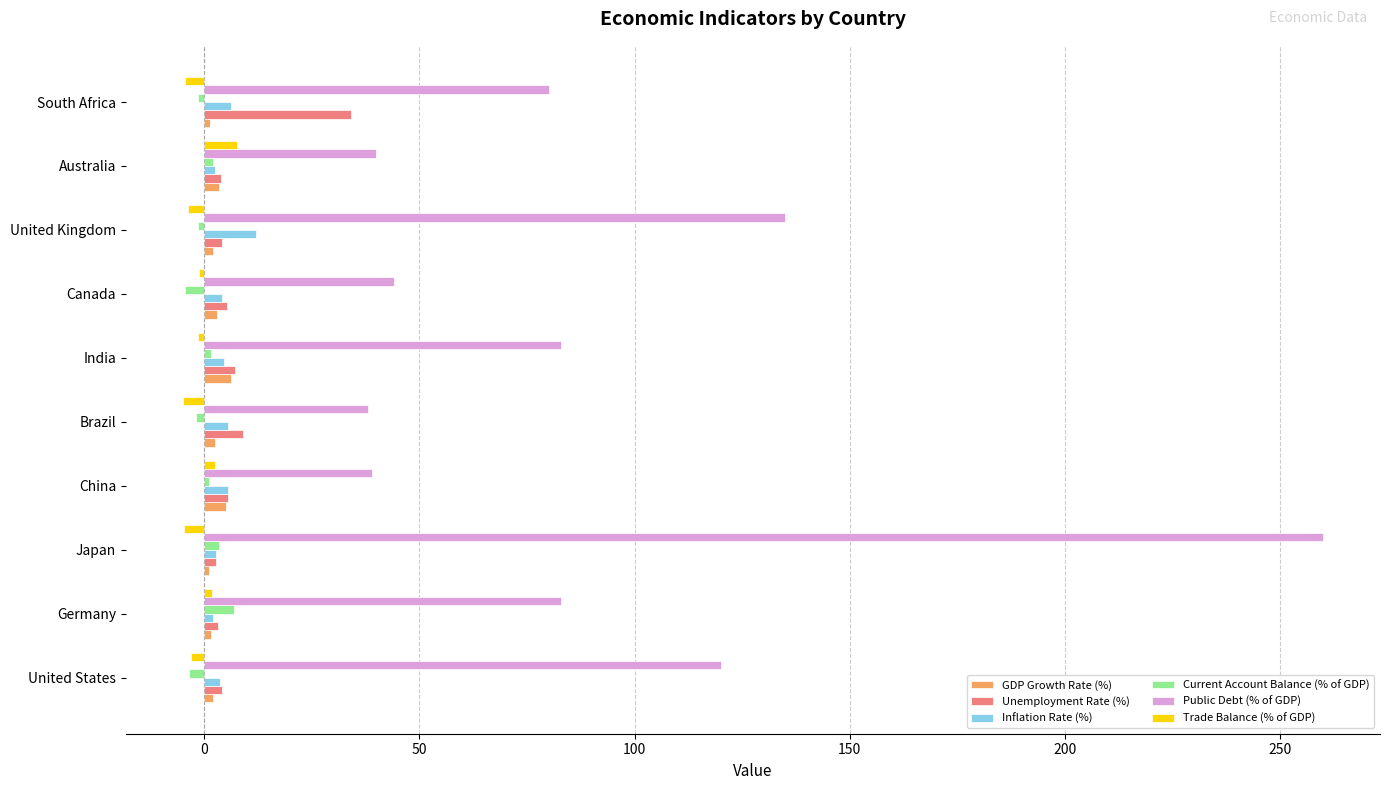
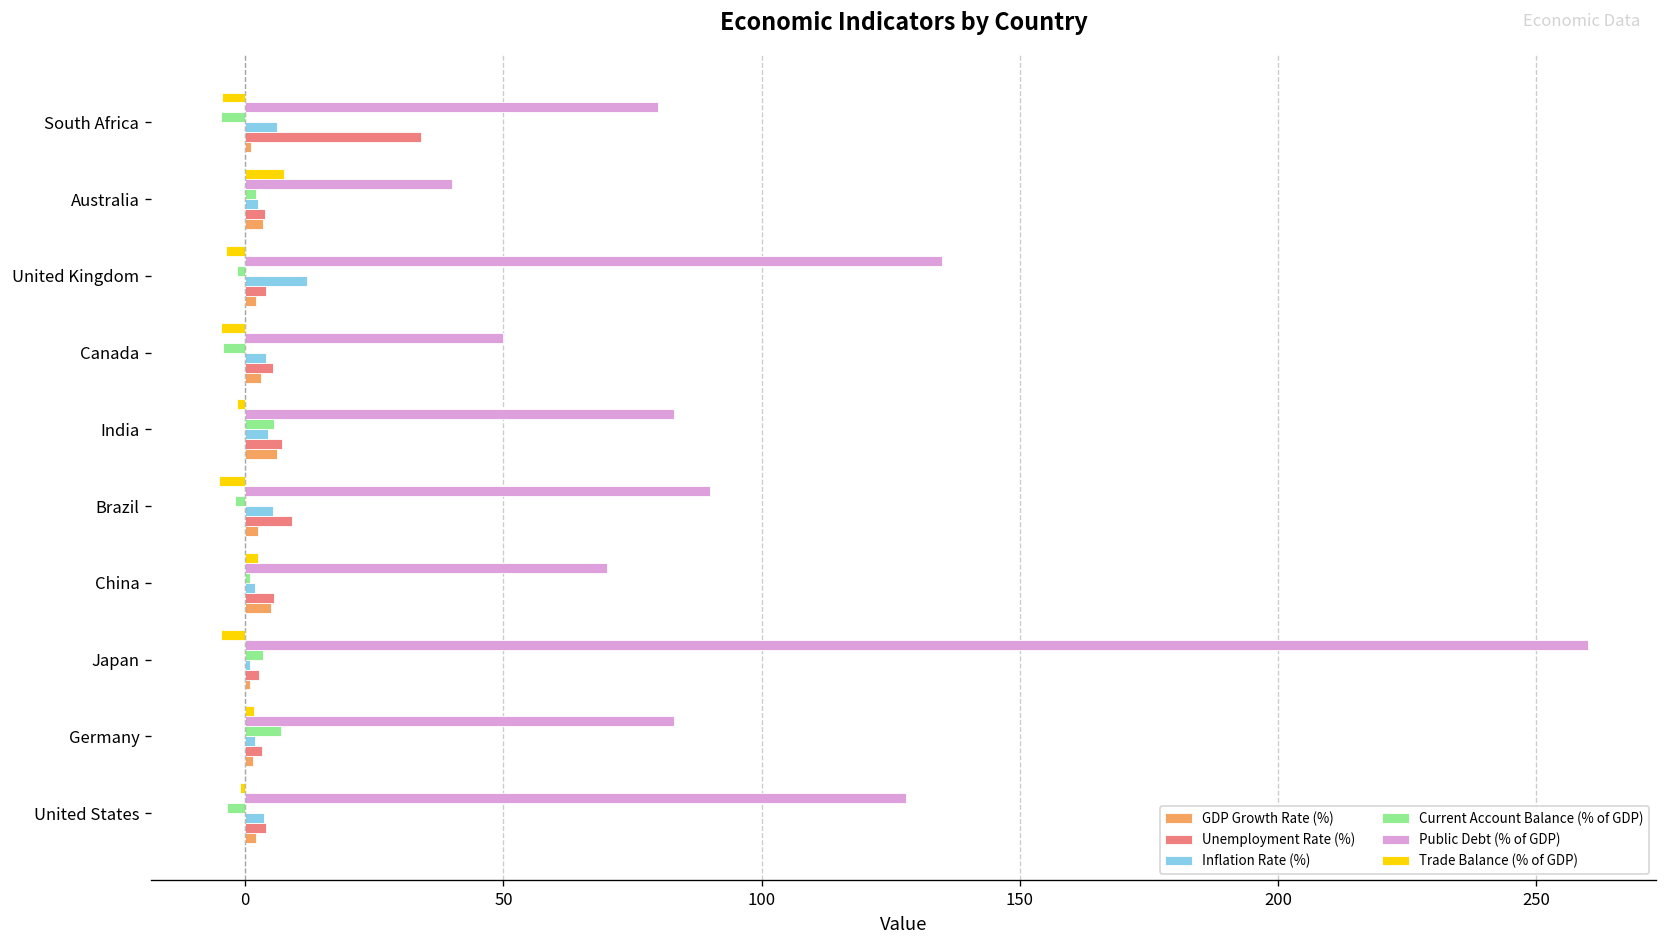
Current Account Balance (% of GDP), South Africa: -2 -> -5
Trade Balance (% of GDP), Canada: -1 -> -5
Public Debt (% of GDP), Canada: 44 -> 50
Current Account Balance (% of GDP), India: 2 -> 6
Public Debt (% of GDP), Brazil: 38 -> 90
Public Debt (% of GDP), China: 39 -> 70
Inflation Rate (%), China: 5 -> 2
Inflation Rate (%), Japan: 3 -> 1
Trade Balance (% of GDP), United States: -3 -> -1
Public Debt (% of GDP), United States: 120 -> 128
